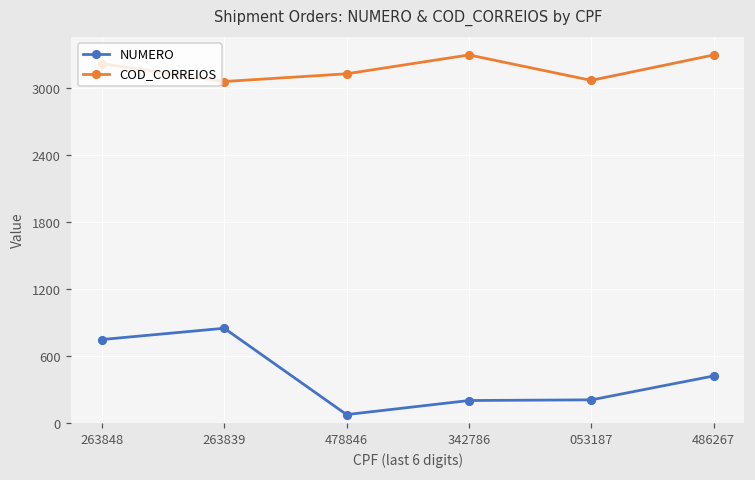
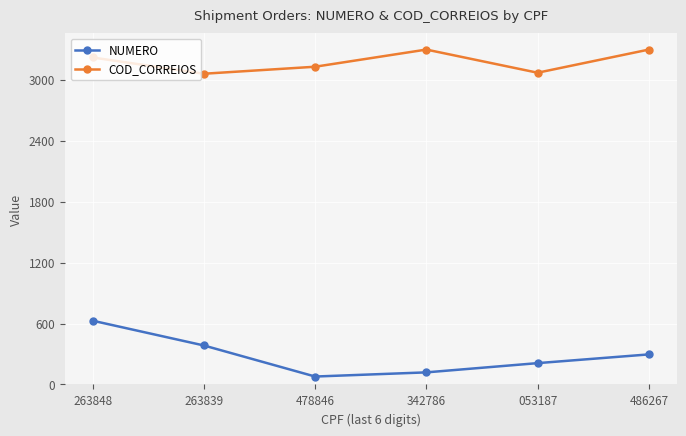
NUMERO, 263848: 750 -> 630
NUMERO, 263839: 850 -> 380
NUMERO, 342786: 200 -> 120
NUMERO, 486267: 420 -> 300
